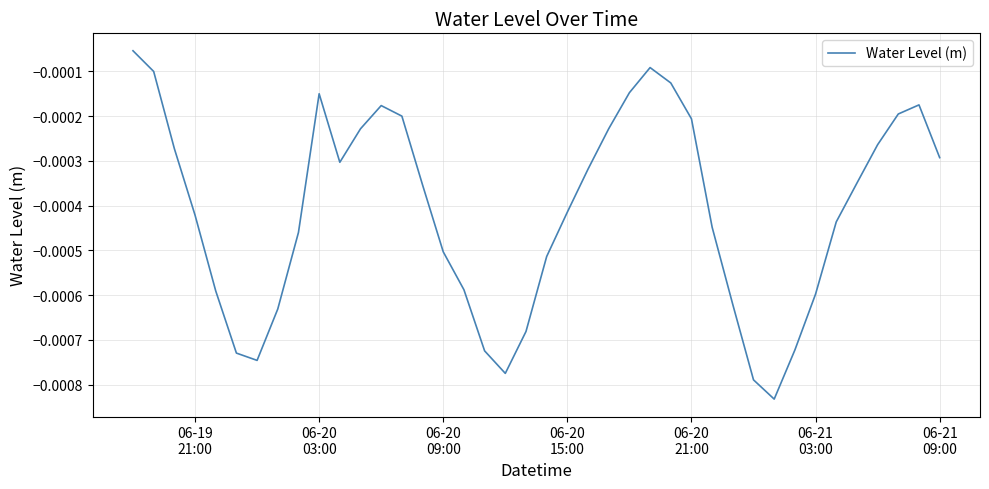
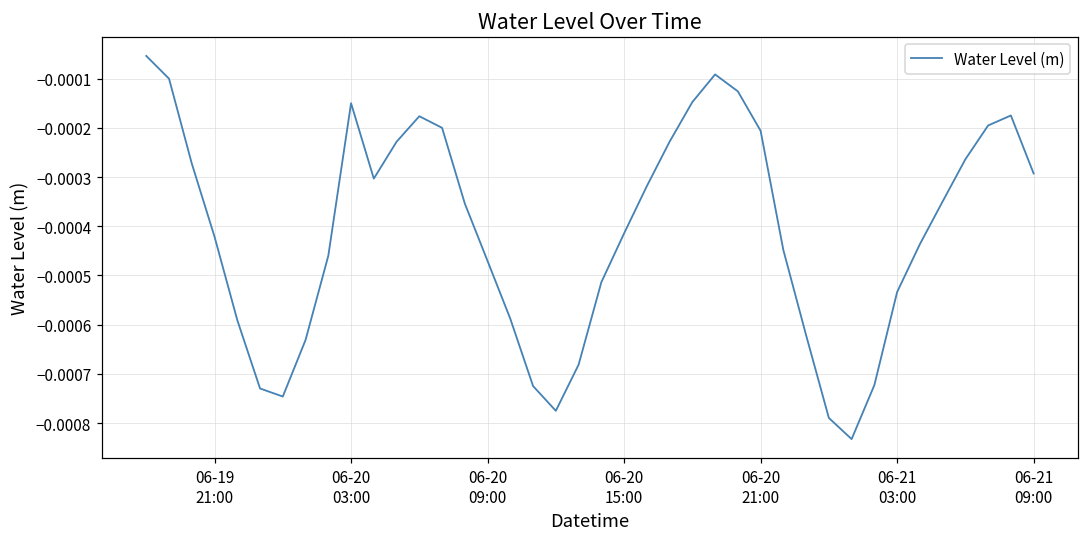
06-20 09:00: -0.00050 -> -0.00047
06-21 03:00: -0.00060 -> -0.00053
